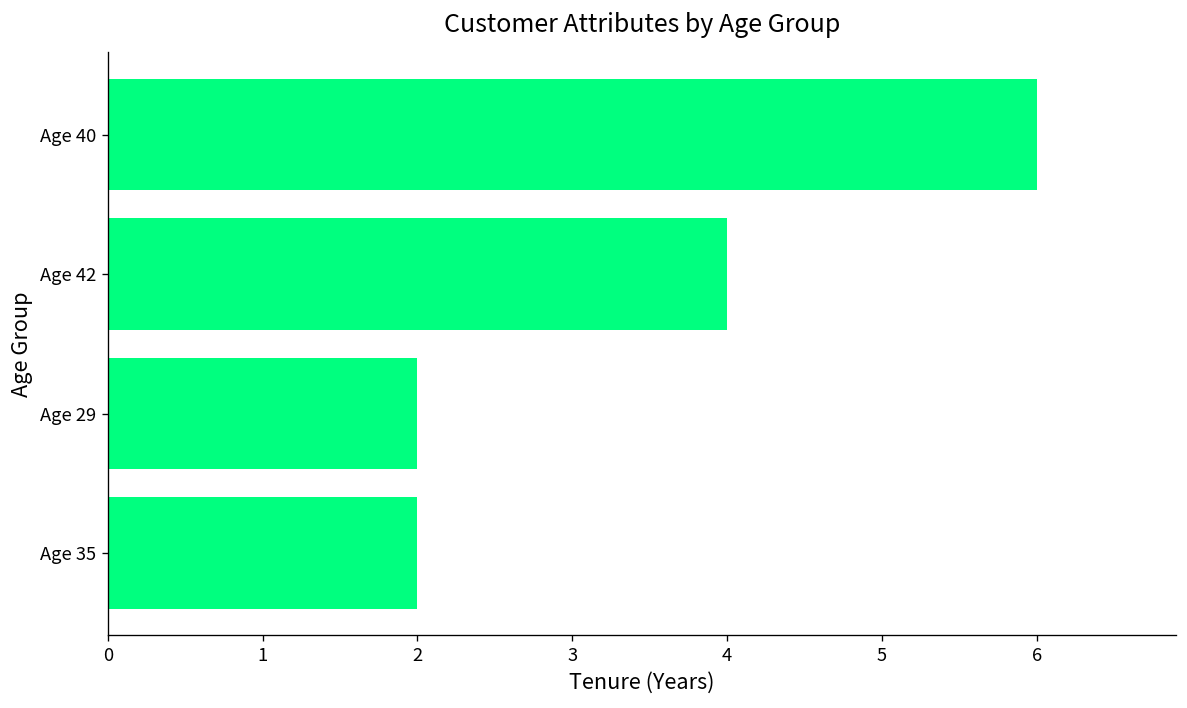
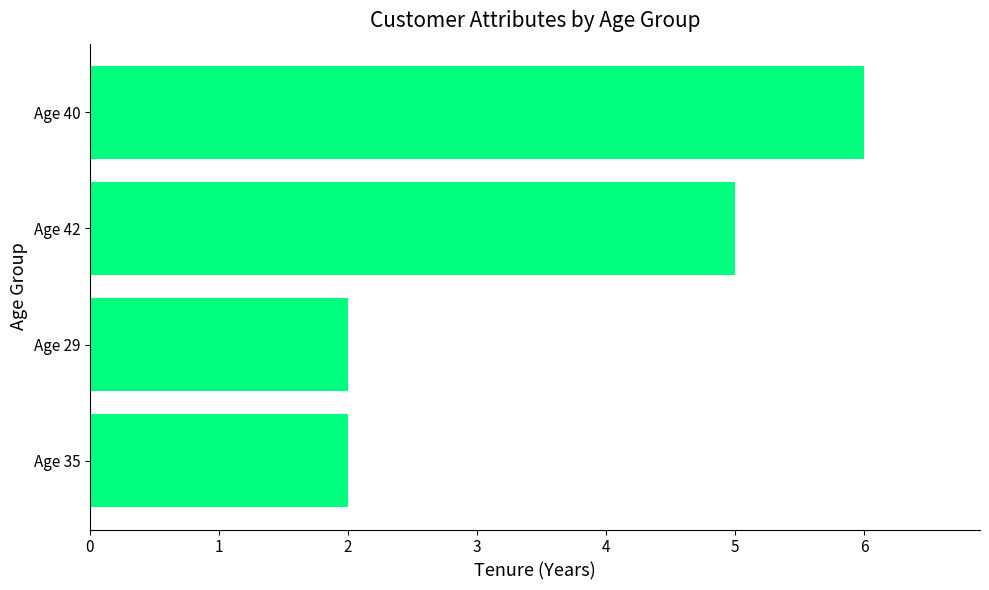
Age 42: 4 -> 5
